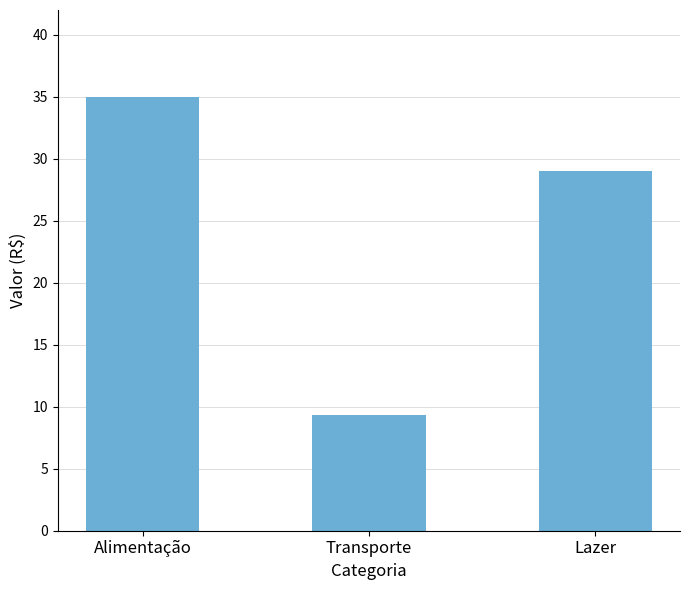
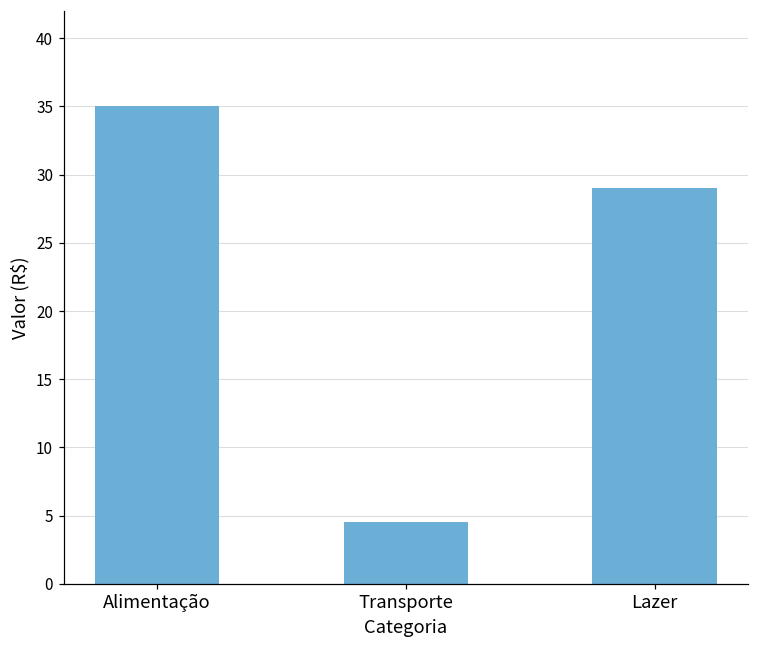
Transporte: 9.3 -> 4.5
